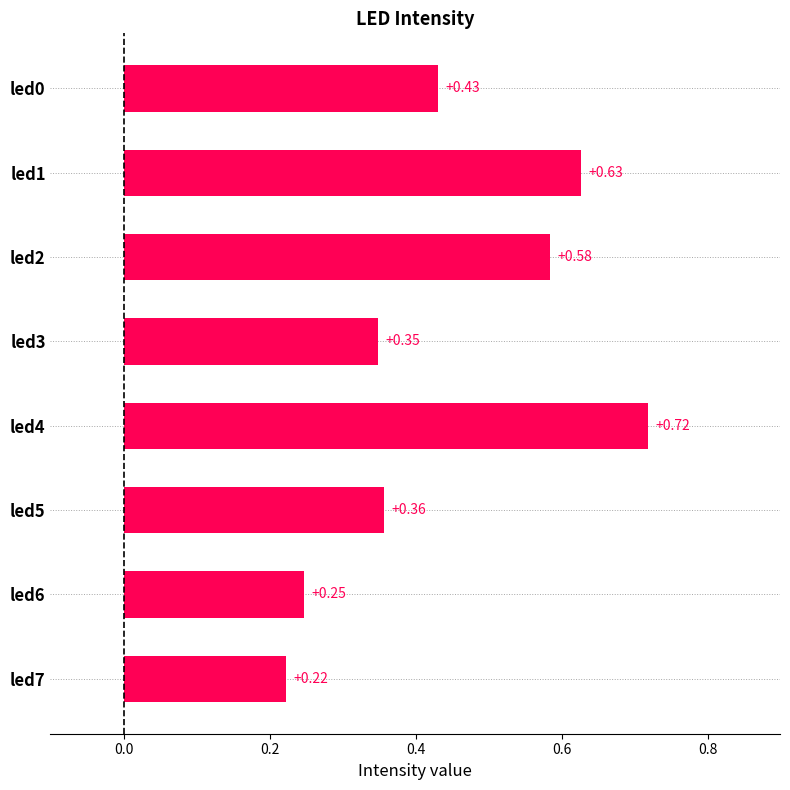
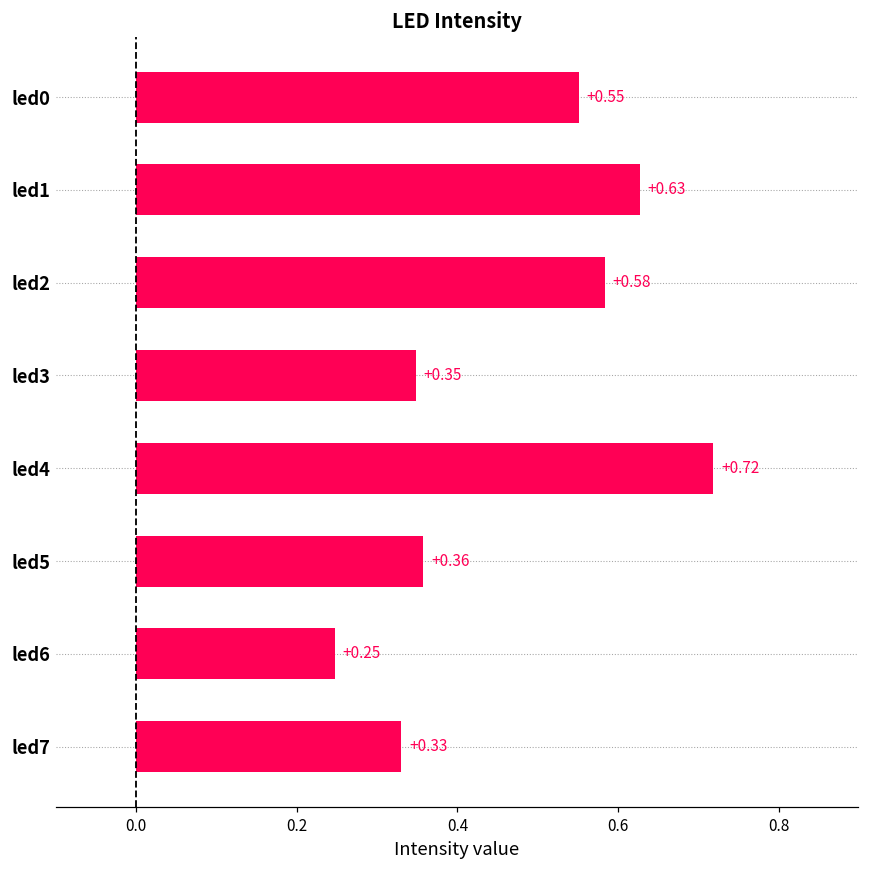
led0: +0.43 -> +0.55
led7: +0.22 -> +0.33
